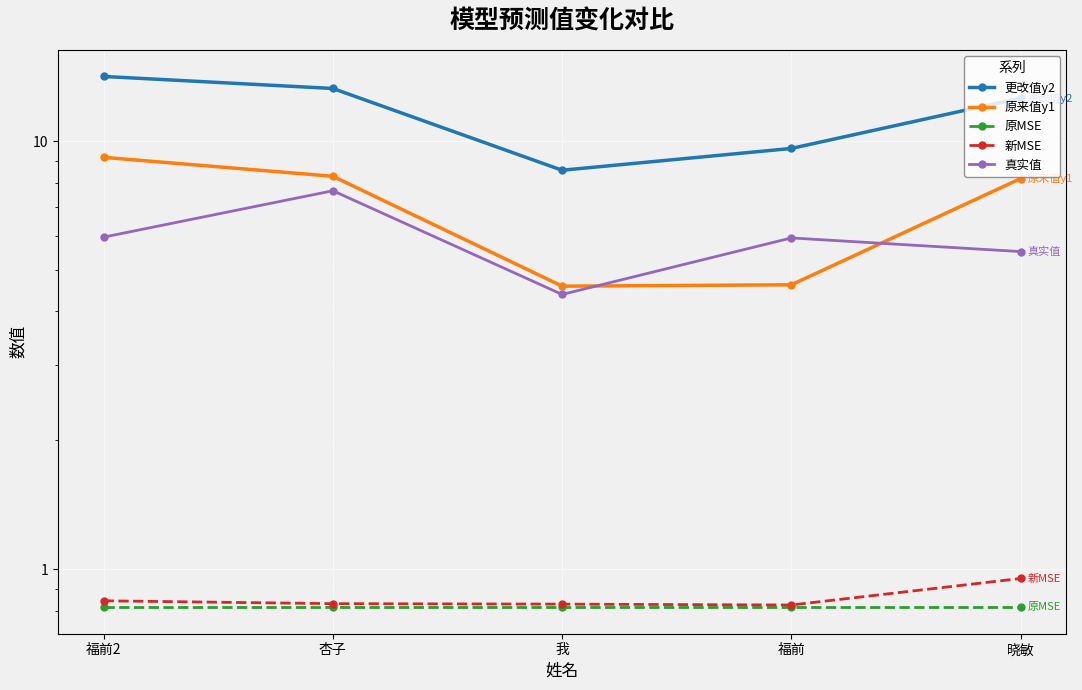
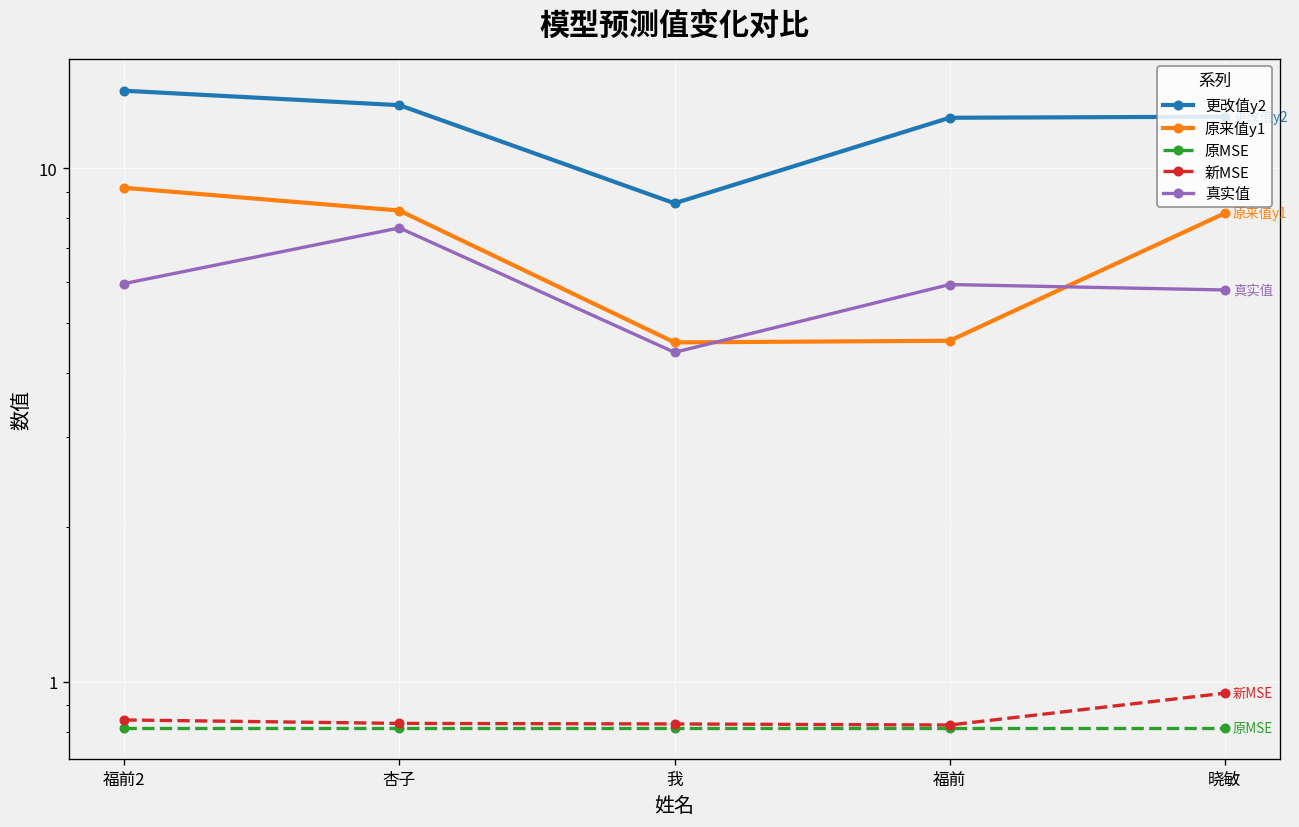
更改值y2, 福前: 9.6 -> 12.5
真实值, 晓敏: 5.5 -> 5.8
